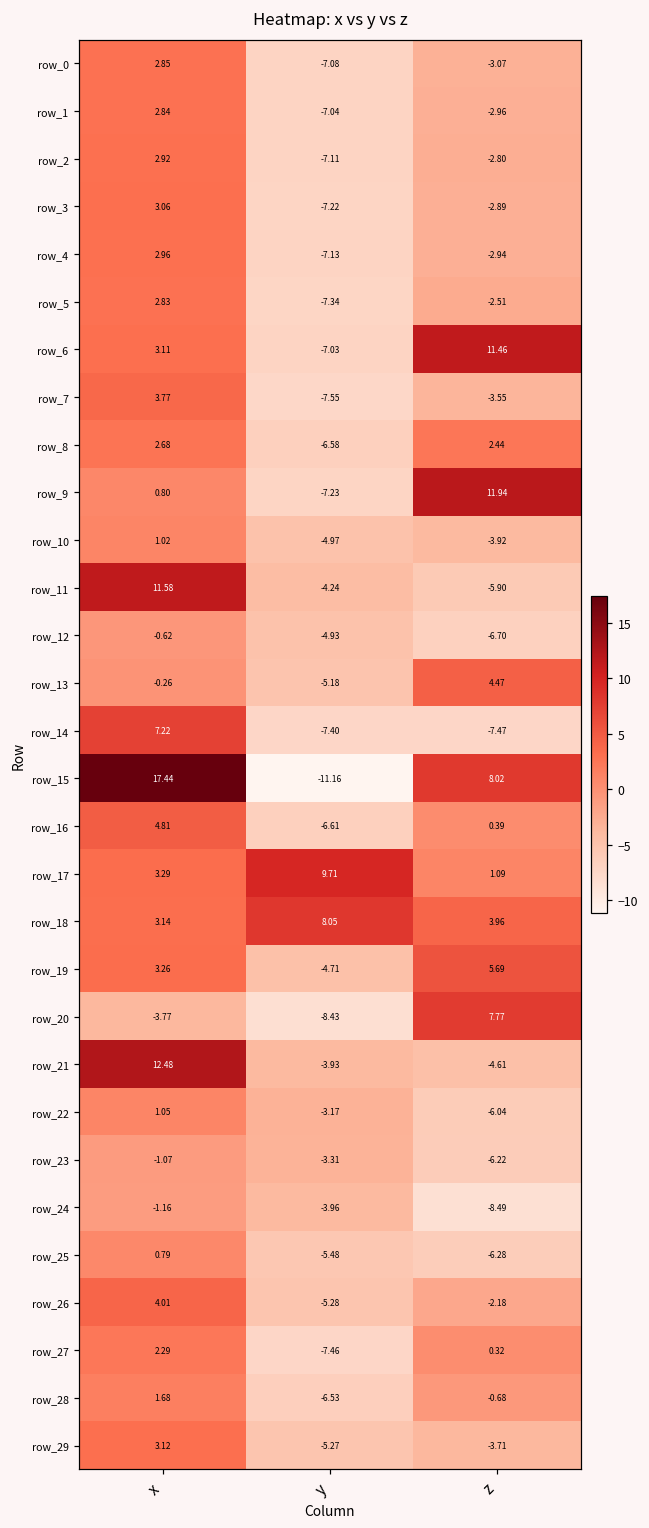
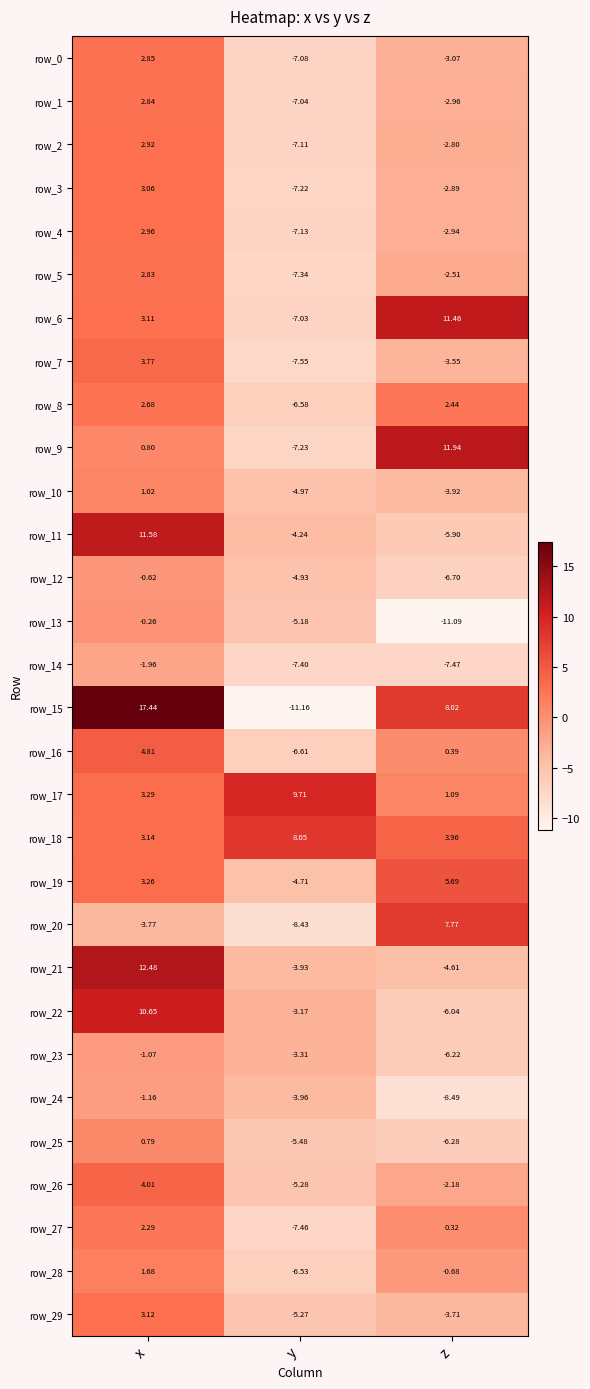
row_13, z: 4.47 -> -11.09
row_14, x: 7.22 -> -1.96
row_22, x: 1.05 -> 10.65
